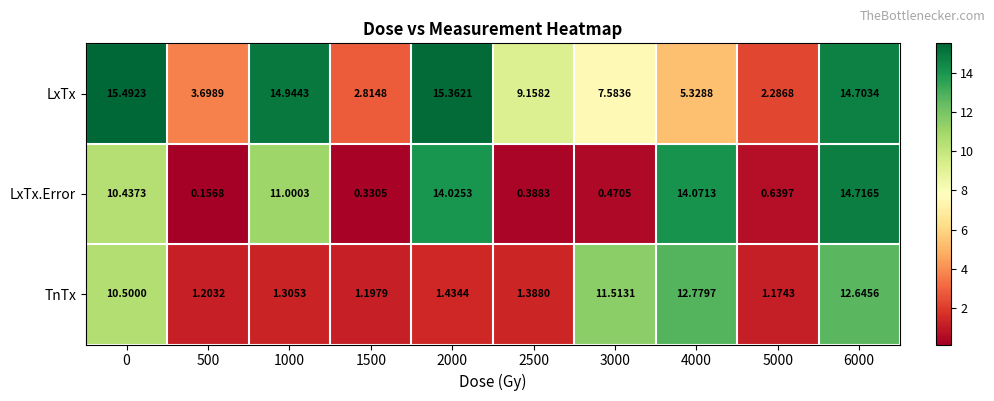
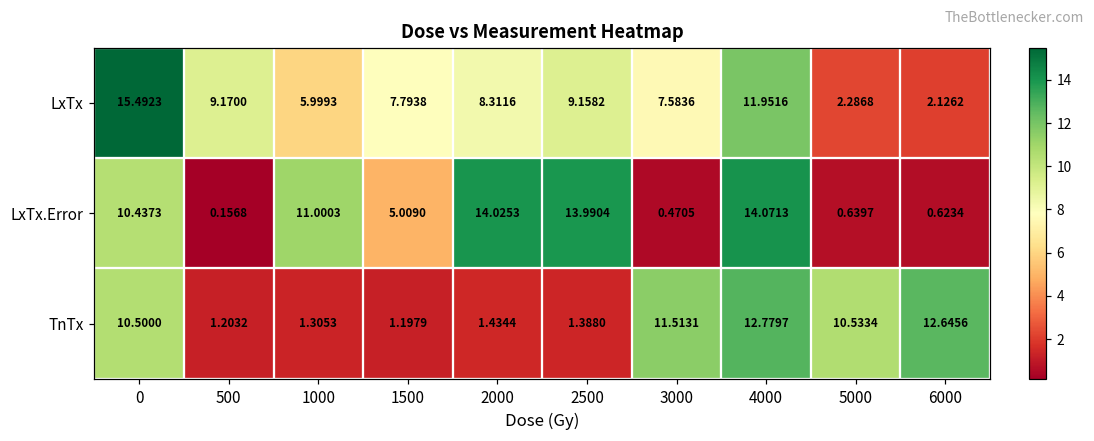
LxTx, 500: 3.6989 -> 9.1700
LxTx, 1000: 14.9443 -> 5.9993
LxTx, 1500: 2.8148 -> 7.7938
LxTx, 2000: 15.3621 -> 8.3116
LxTx, 4000: 5.3288 -> 11.9516
LxTx, 6000: 14.7034 -> 2.1262
LxTx.Error, 1500: 0.3305 -> 5.0090
LxTx.Error, 2500: 0.3883 -> 13.9904
LxTx.Error, 6000: 14.7165 -> 0.6234
TnTx, 5000: 1.1743 -> 10.5334
